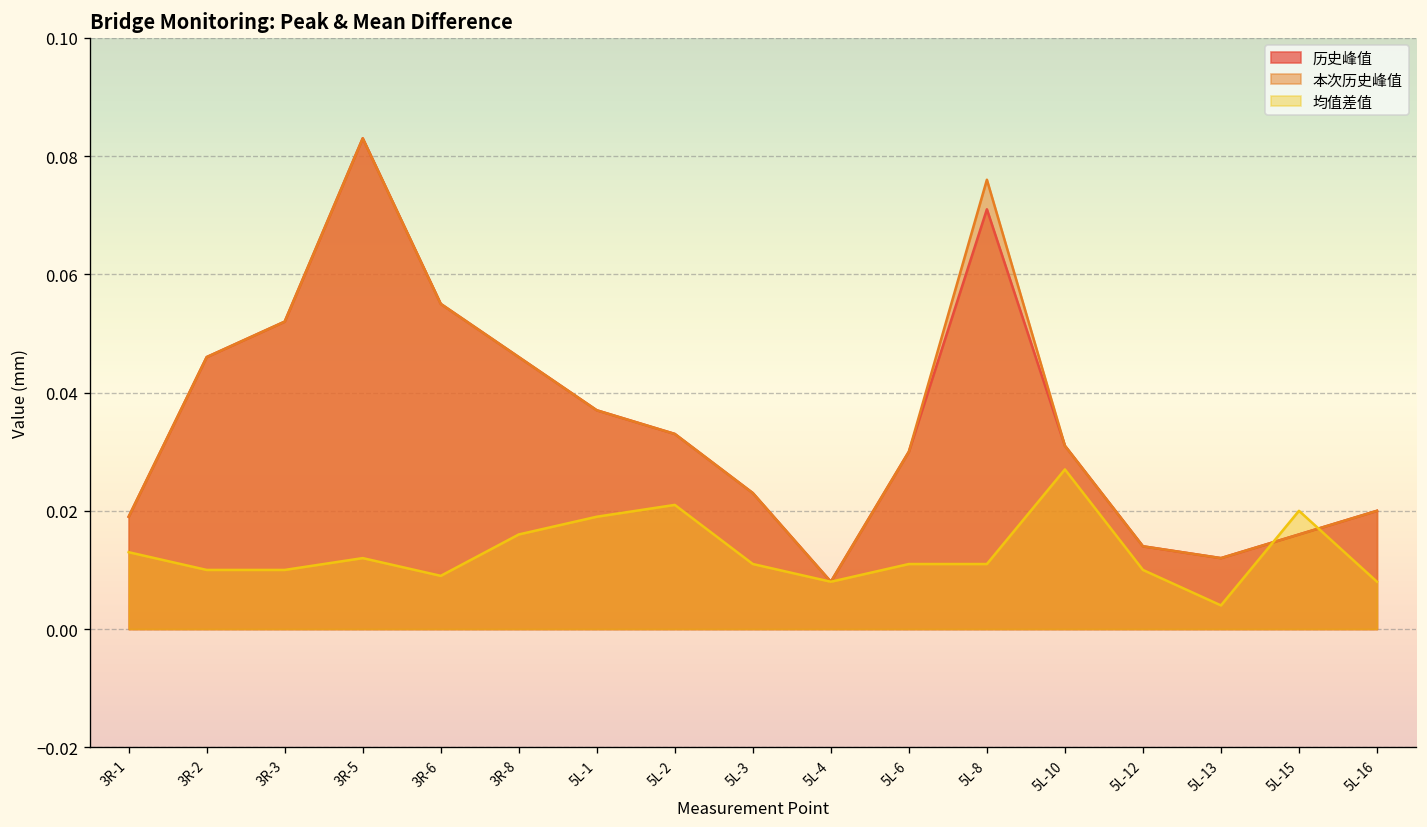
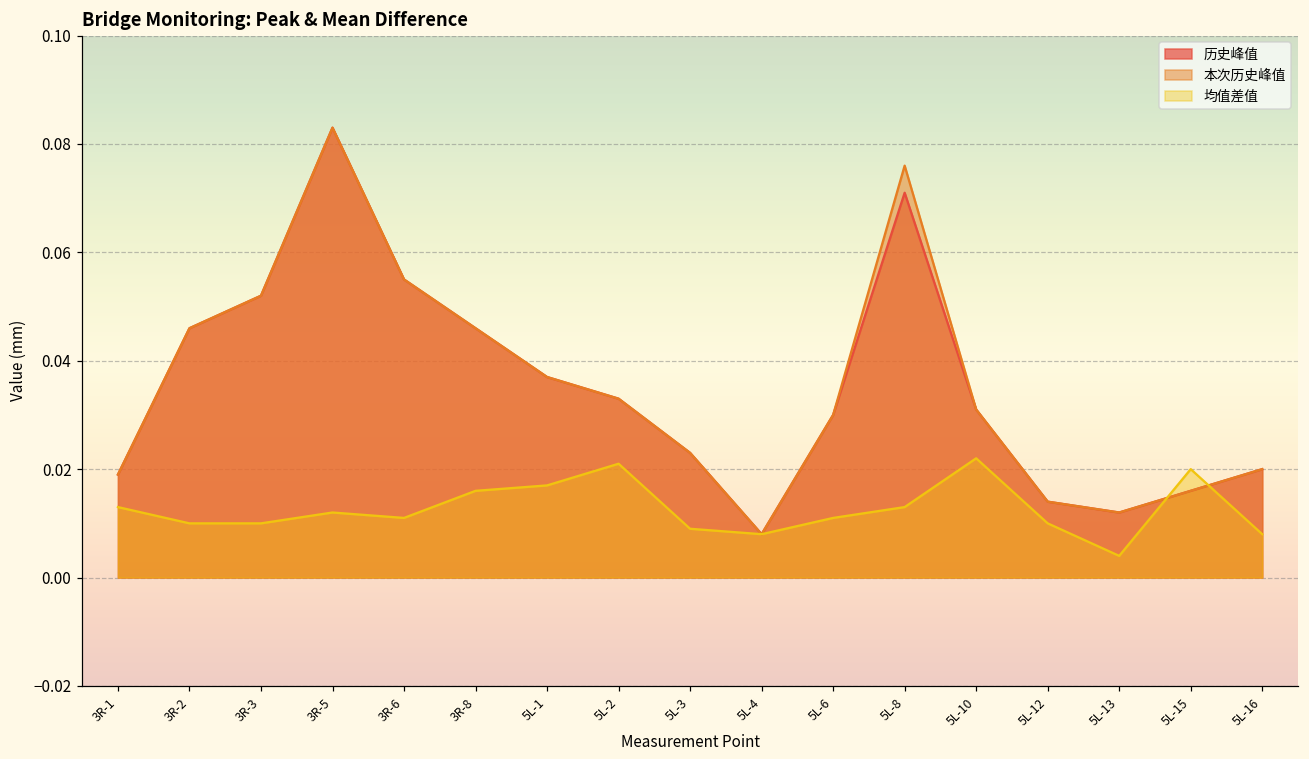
均值差值, 3R-6: 0.009 -> 0.011
均值差值, 5L-1: 0.019 -> 0.017
均值差值, 5L-3: 0.011 -> 0.009
均值差值, 5L-8: 0.011 -> 0.013
均值差值, 5L-10: 0.027 -> 0.022
